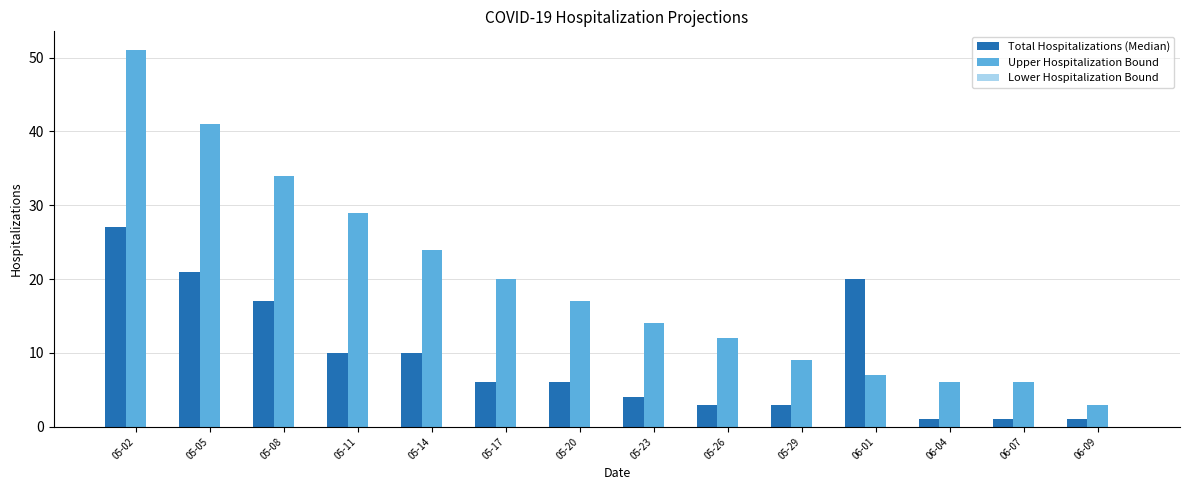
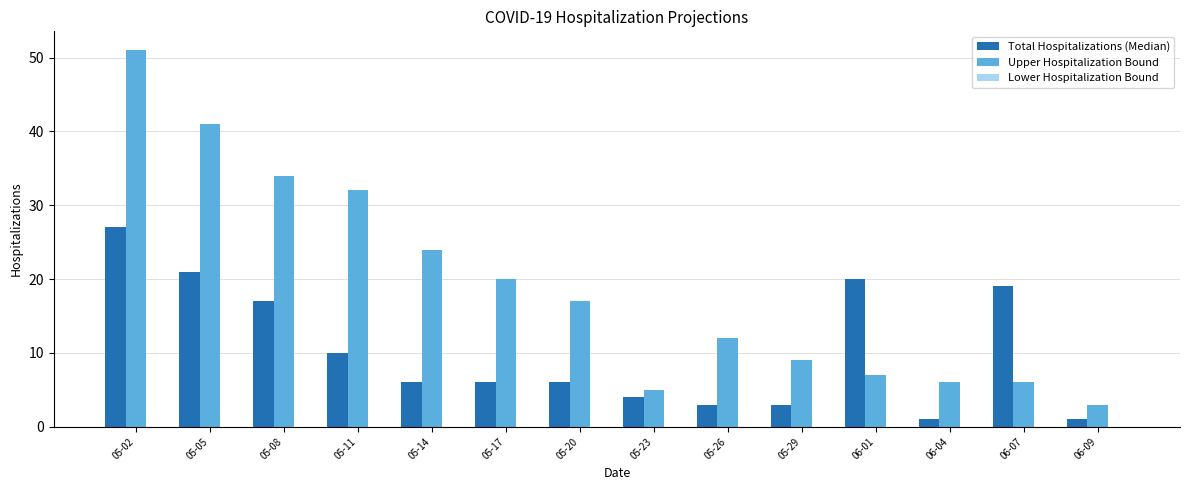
Upper Hospitalization Bound, 05-11: 29 -> 32
Total Hospitalizations (Median), 05-14: 10 -> 6
Upper Hospitalization Bound, 05-23: 14 -> 5
Total Hospitalizations (Median), 06-07: 1 -> 19
